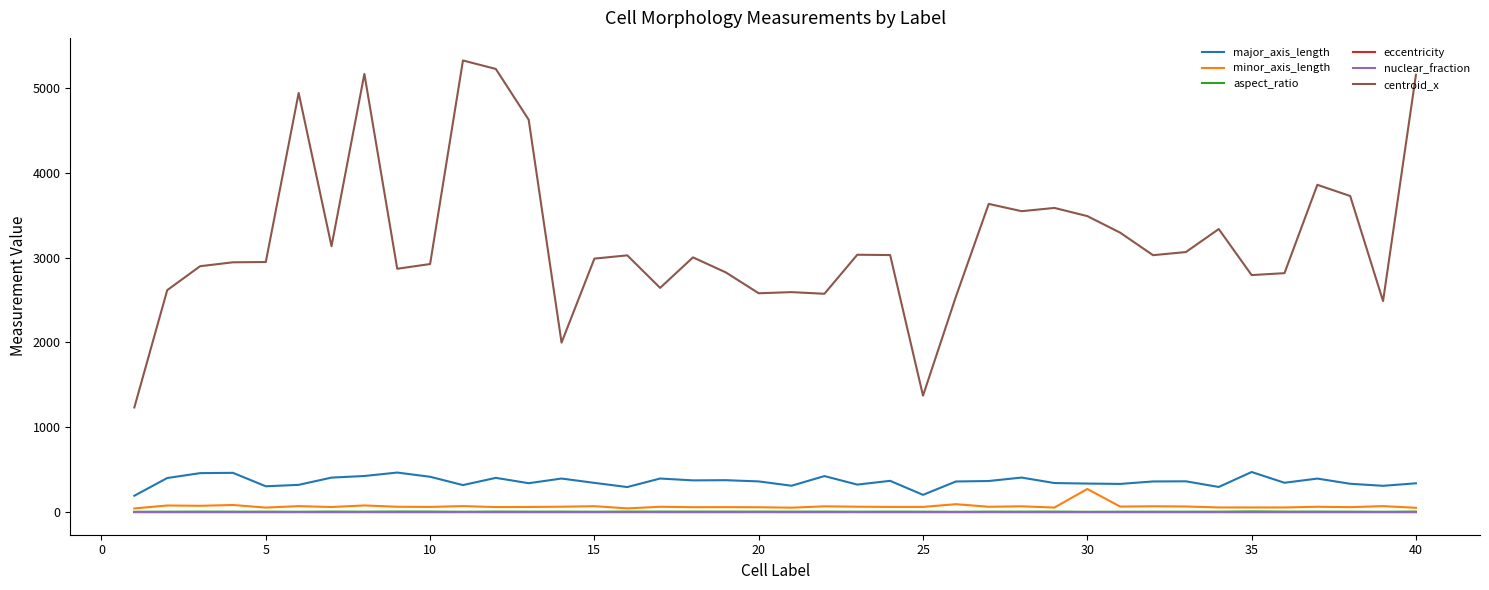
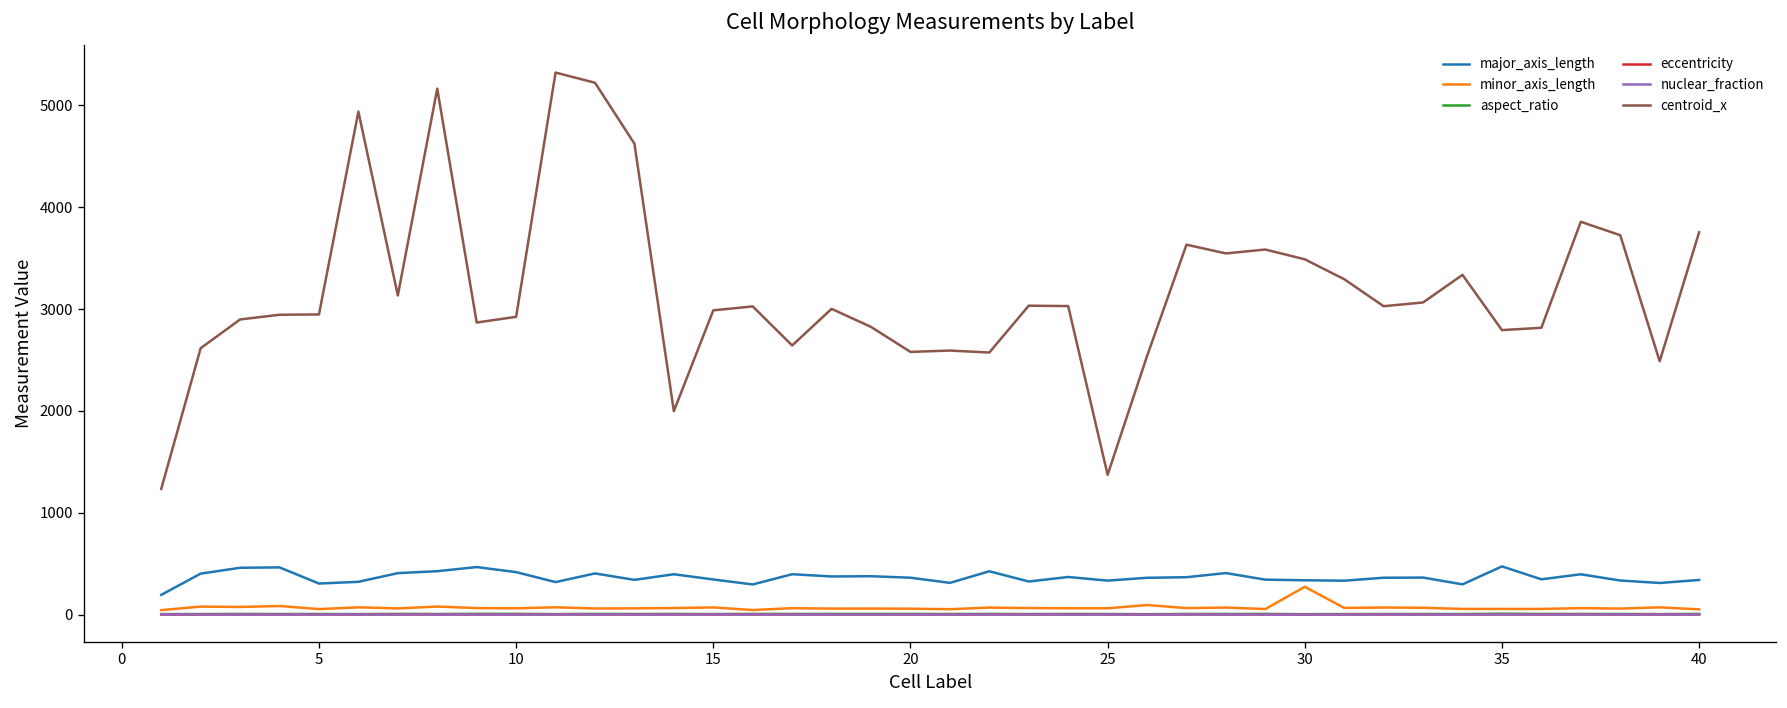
major_axis_length, 25: 200 -> 300
centroid_x, 40: 5200 -> 3800
